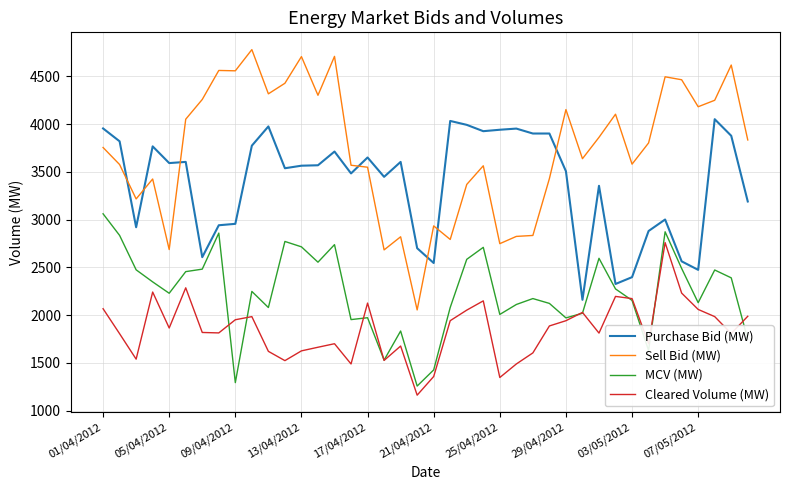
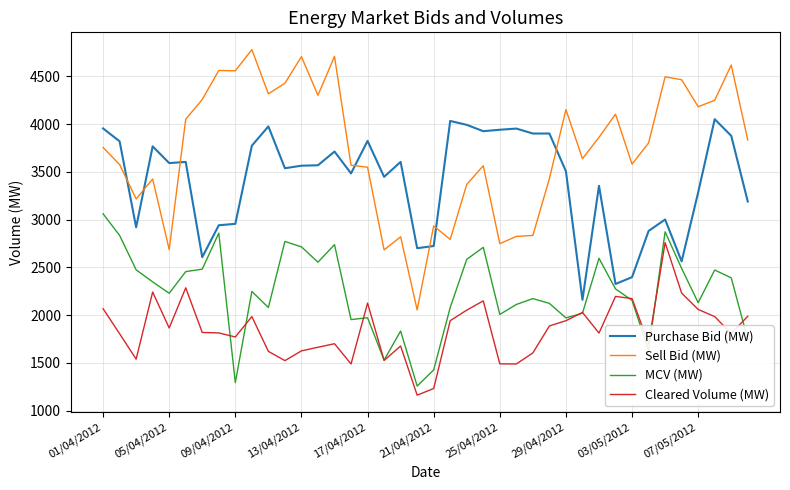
Cleared Volume (MW), 09/04/2012: 2000 -> 1800
Purchase Bid (MW), 17/04/2012: 3700 -> 3800
Purchase Bid (MW), 21/04/2012: 2500 -> 2700
Cleared Volume (MW), 21/04/2012: 1400 -> 1200
Cleared Volume (MW), 25/04/2012: 1300 -> 1500
Purchase Bid (MW), 07/05/2012: 2500 -> 3300
